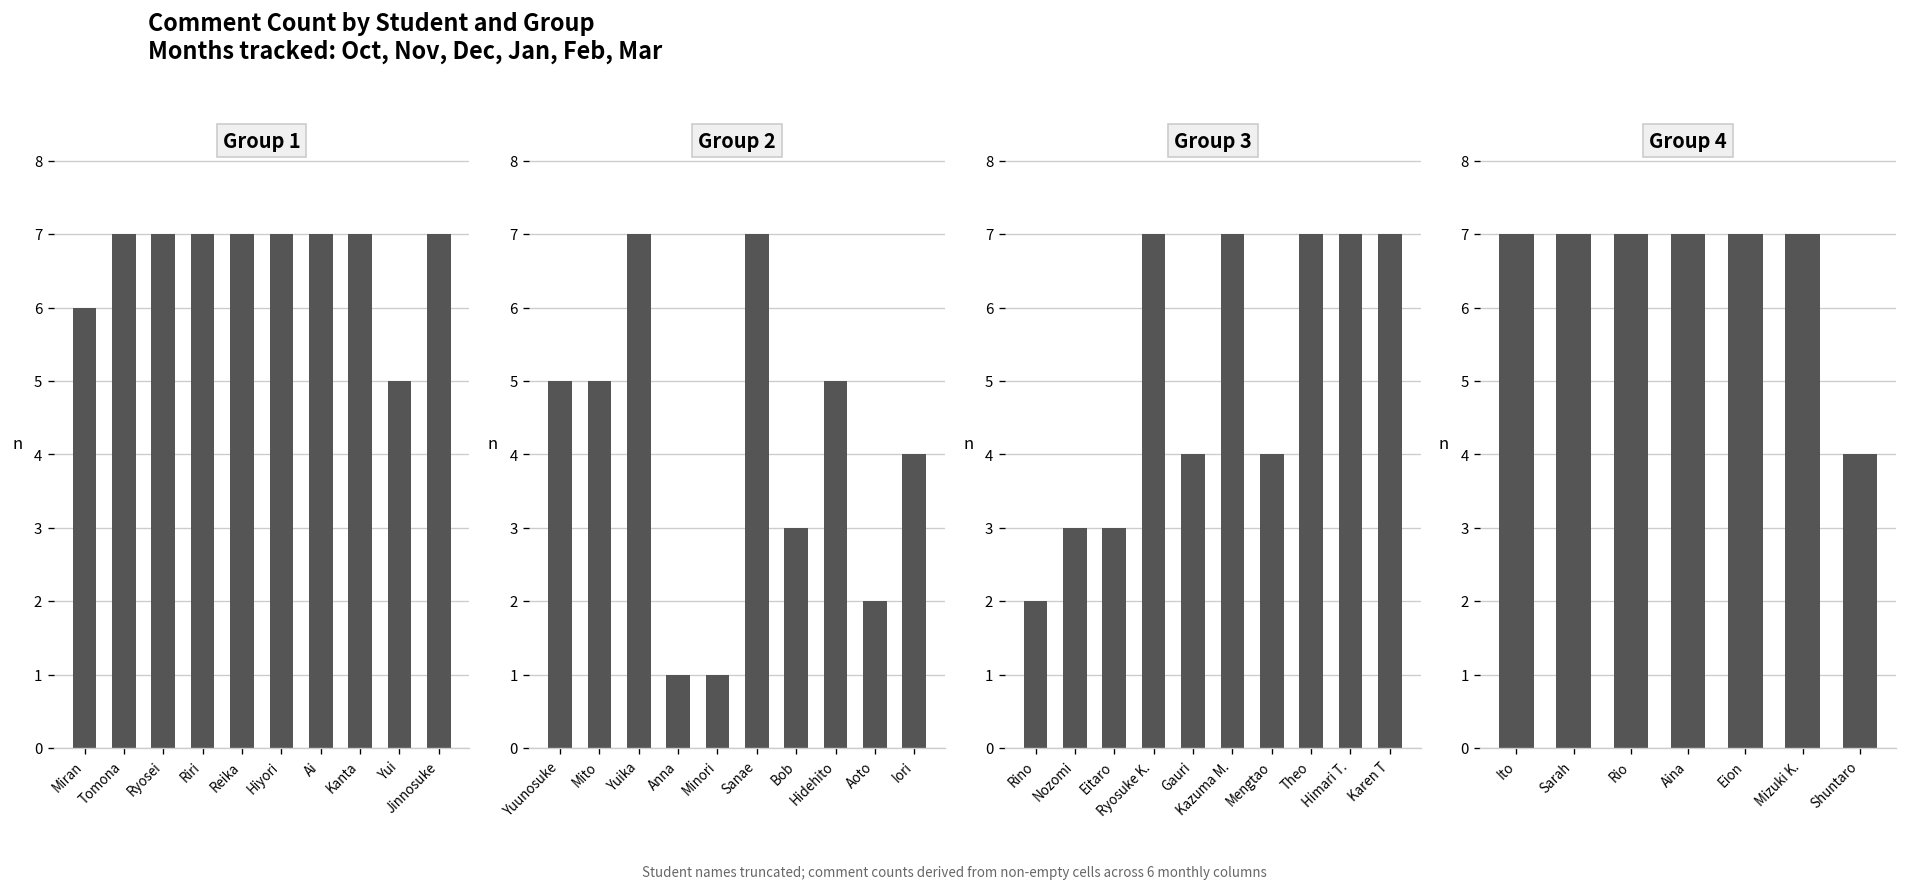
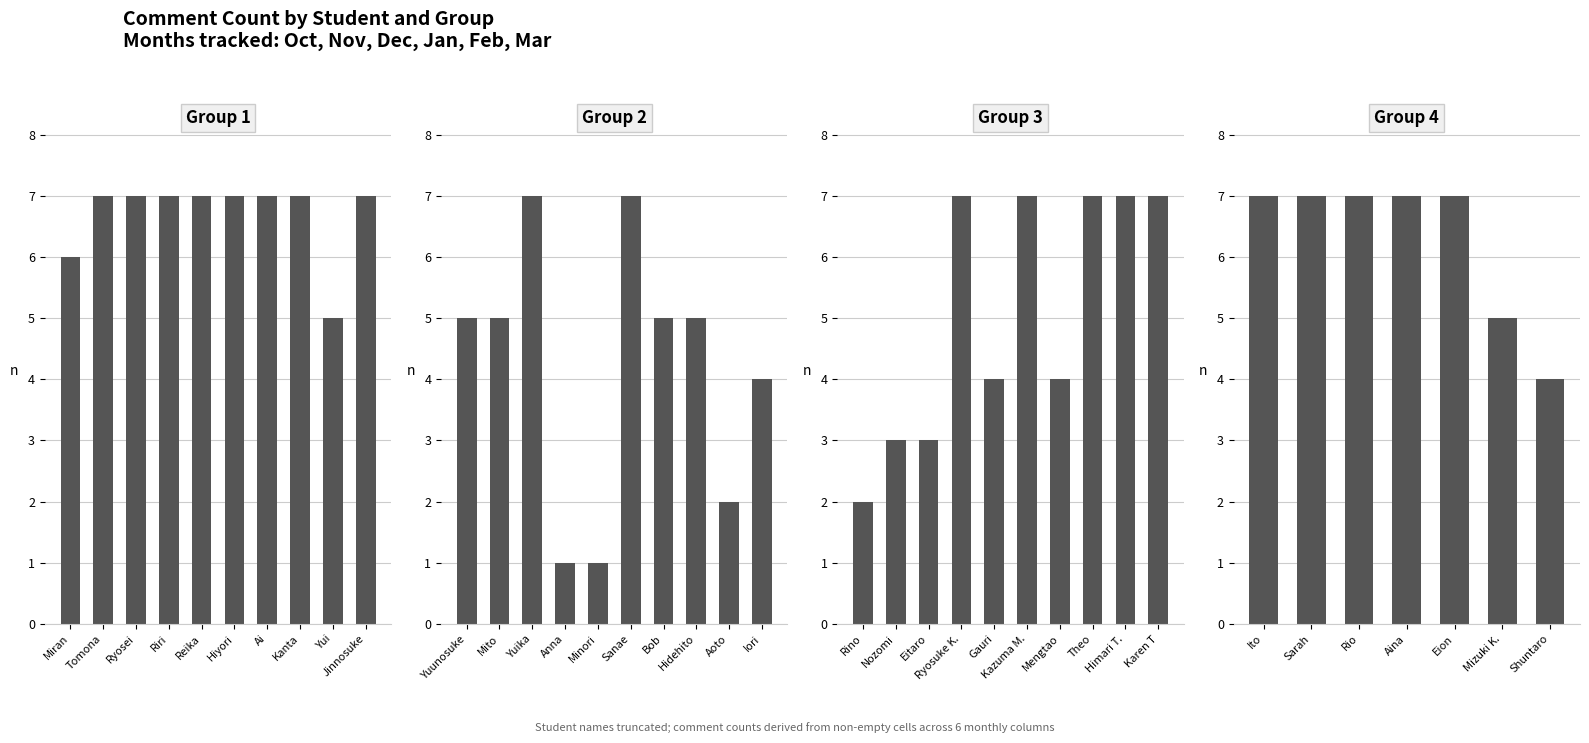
Group 2, Bob: 3 -> 5
Group 4, Mizuki K.: 7 -> 5
